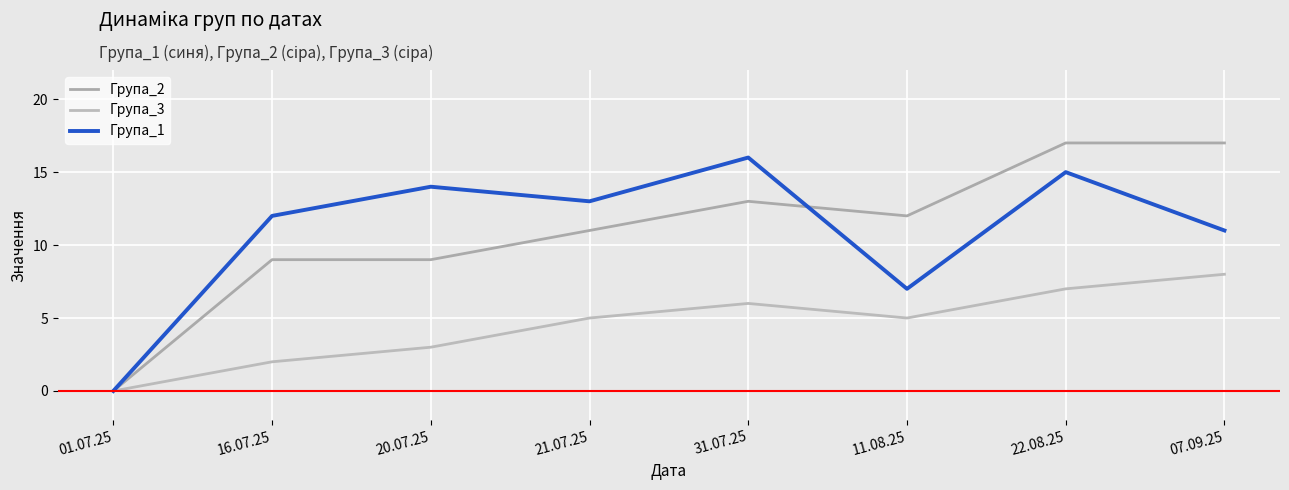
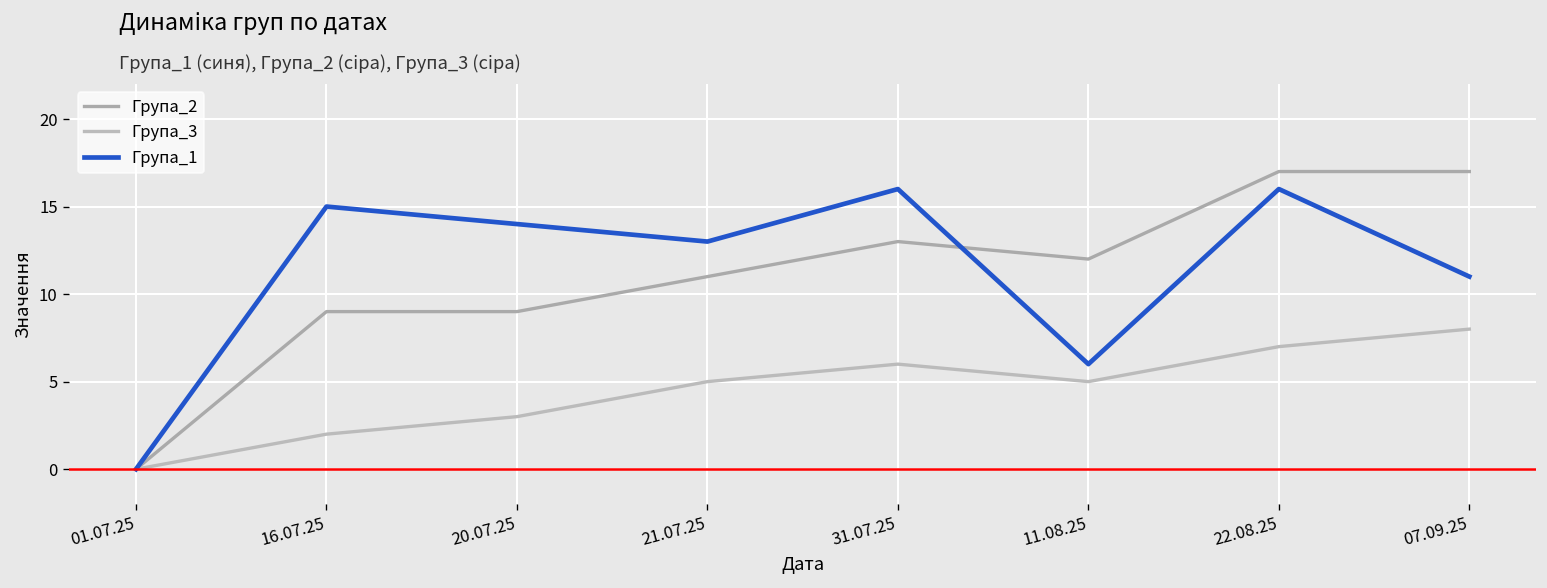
Група_1, 16.07.25: 12 -> 15
Група_1, 11.08.25: 7 -> 6
Група_1, 22.08.25: 15 -> 16
